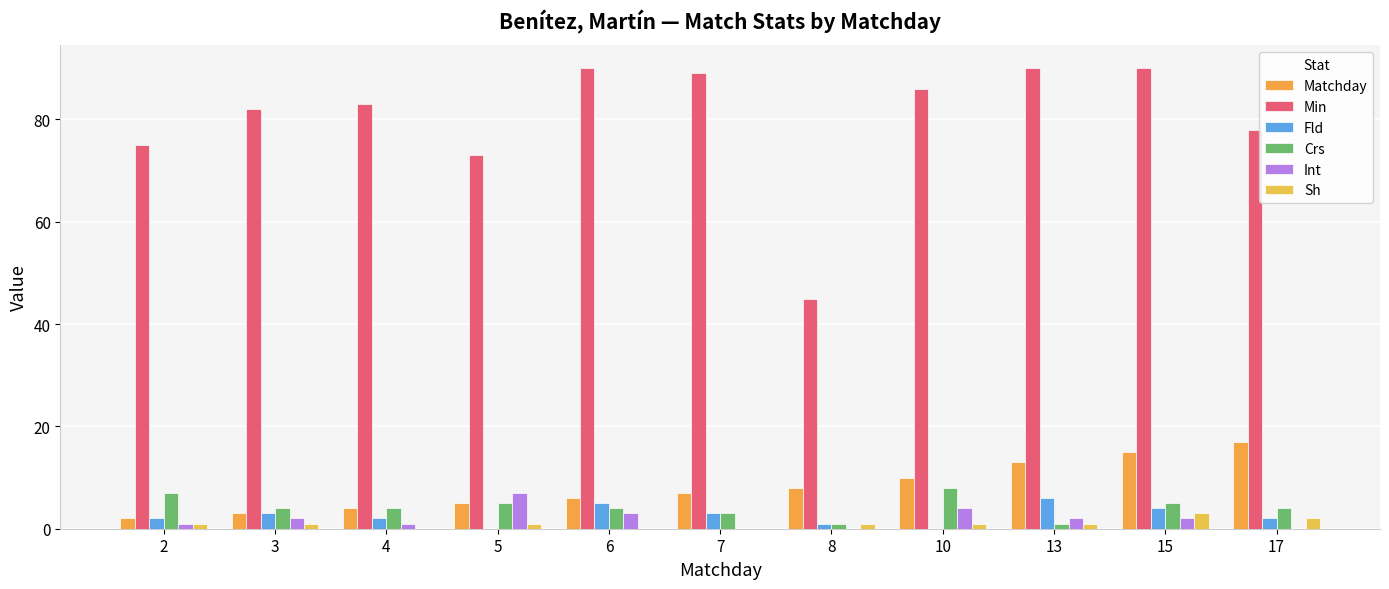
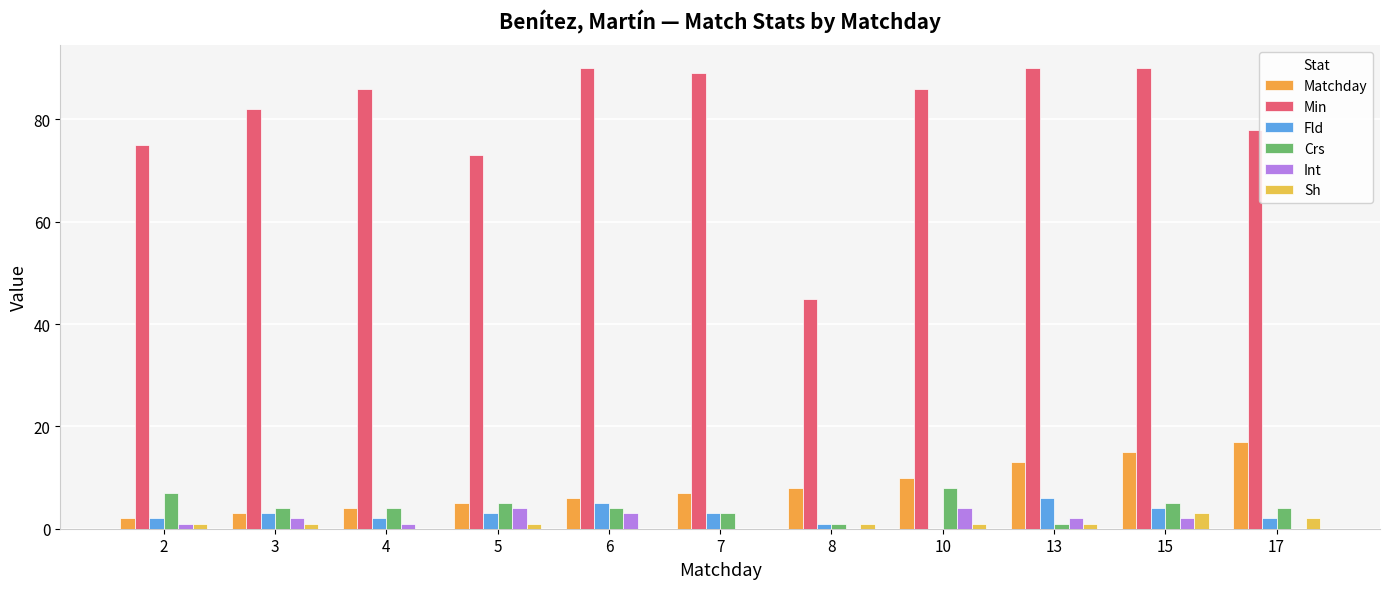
Min, 4: 83 -> 86
Fld, 5: 0 -> 3
Int, 5: 7 -> 4
